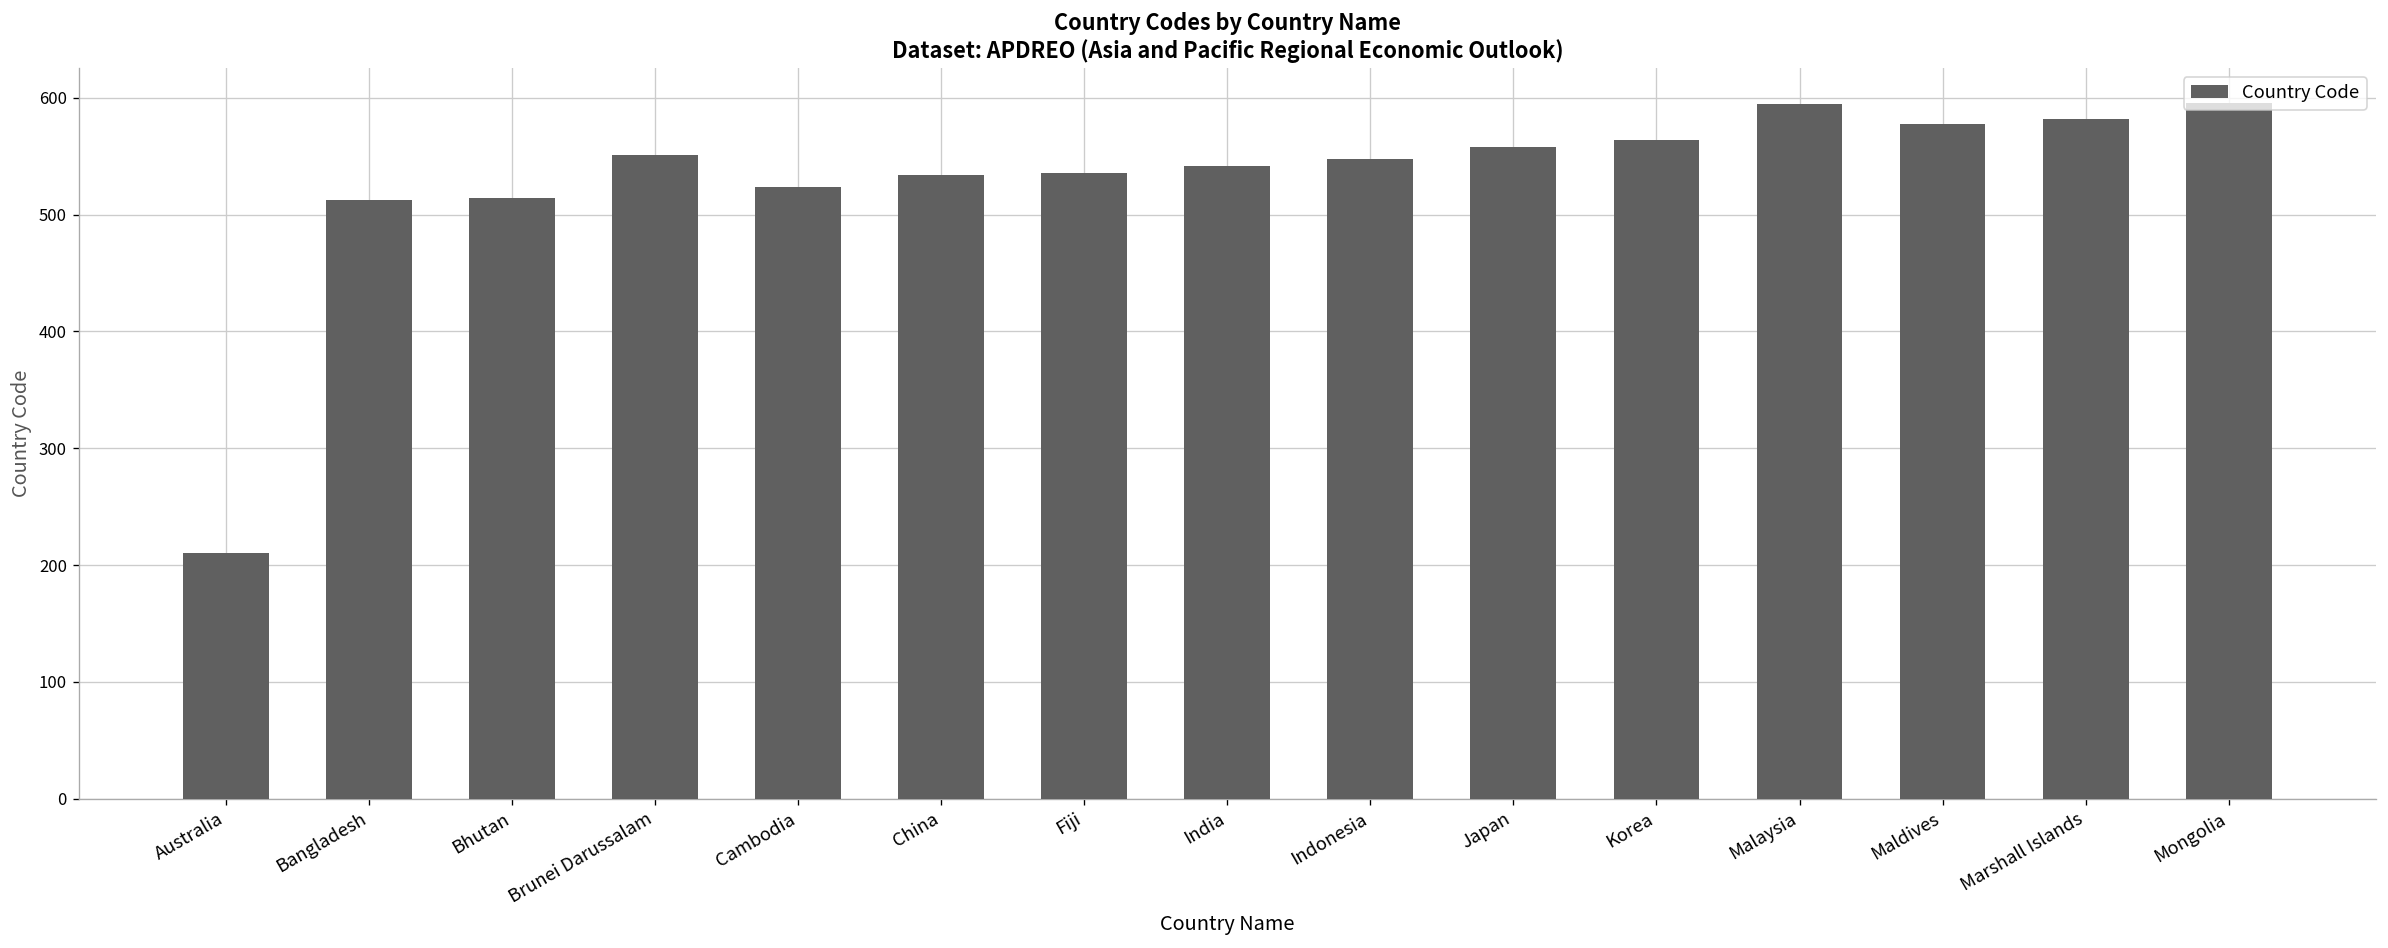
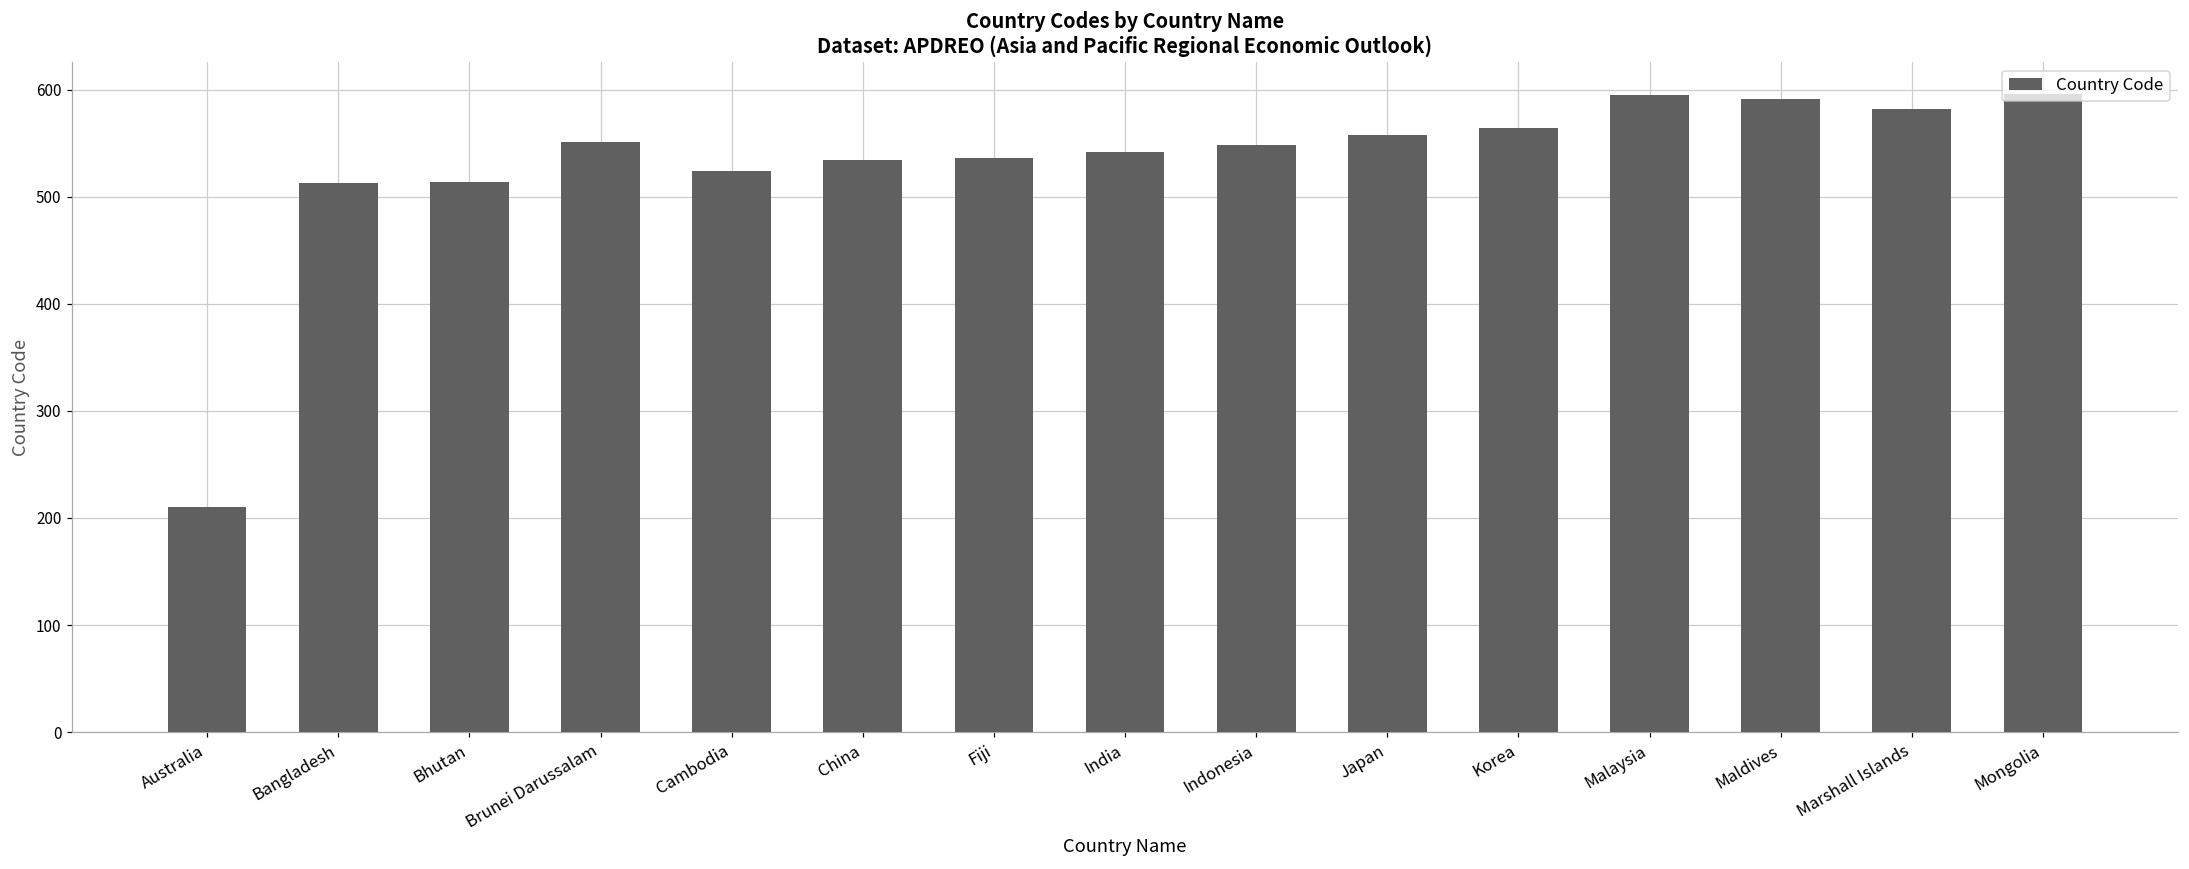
Maldives: 580 -> 590
